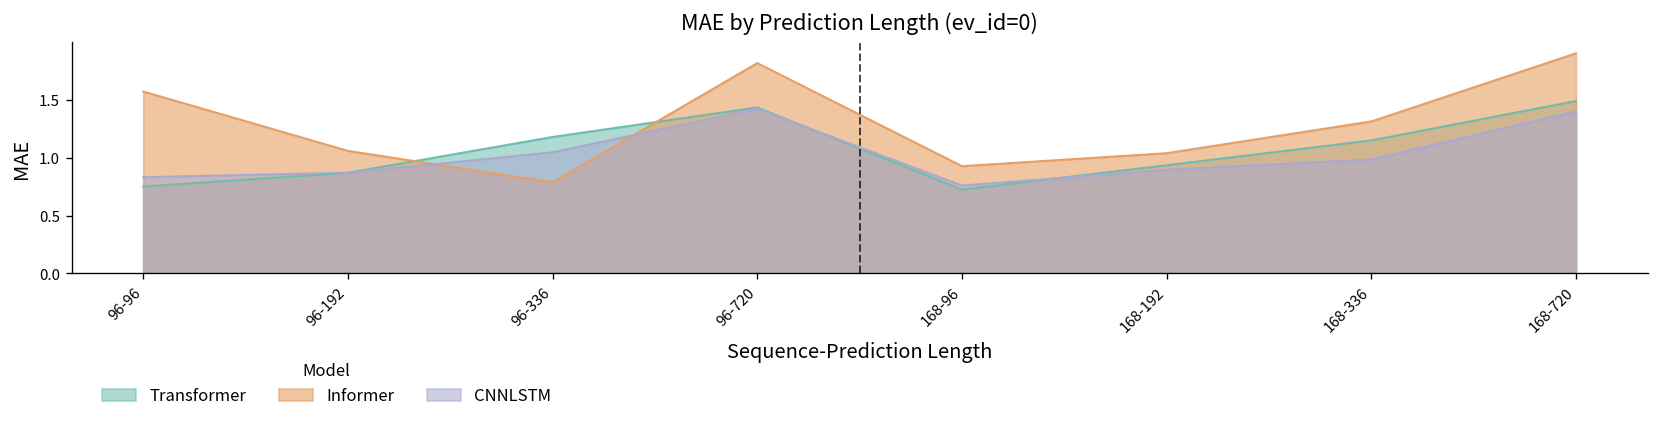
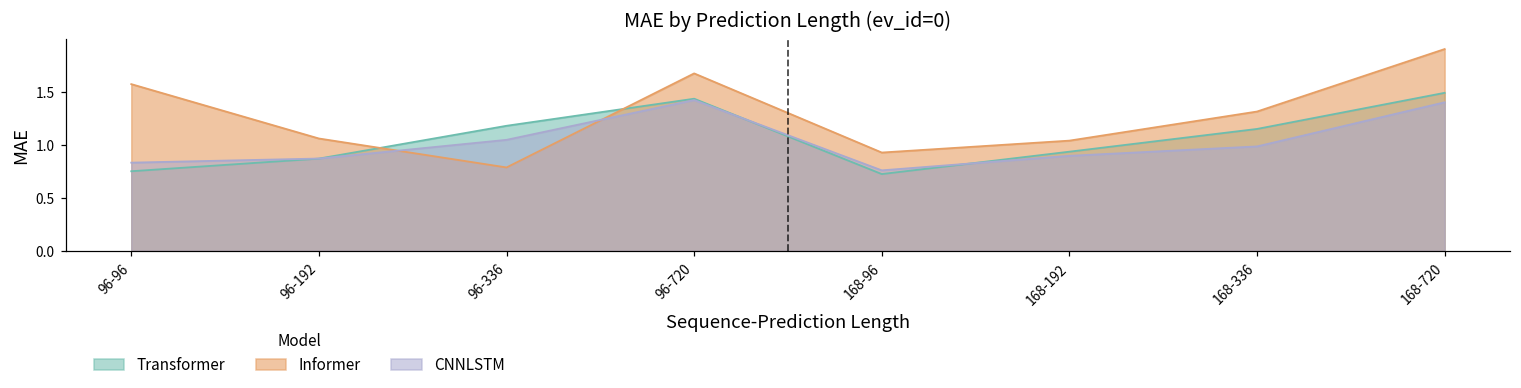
Informer, 96-720: 1.8 -> 1.7
